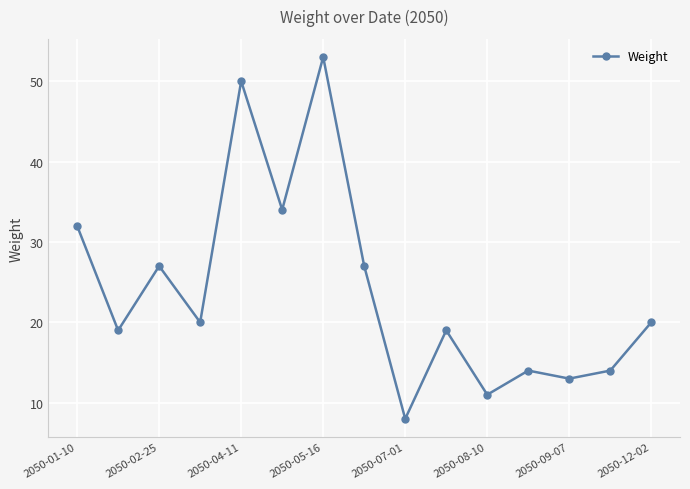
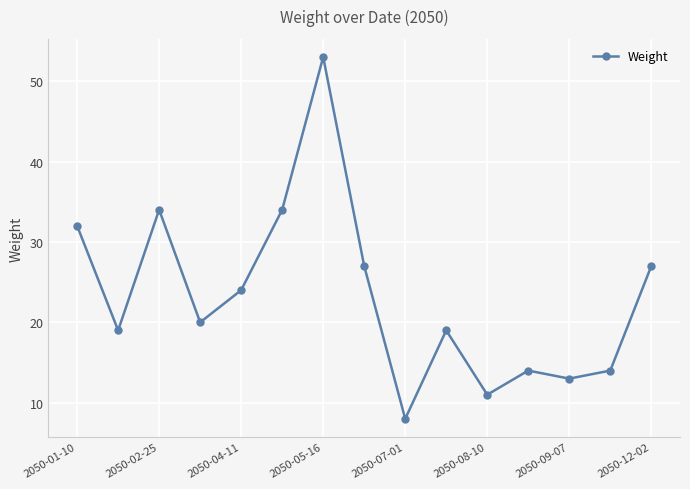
2050-02-25: 27 -> 34
2050-04-11: 50 -> 24
2050-12-02: 20 -> 27
